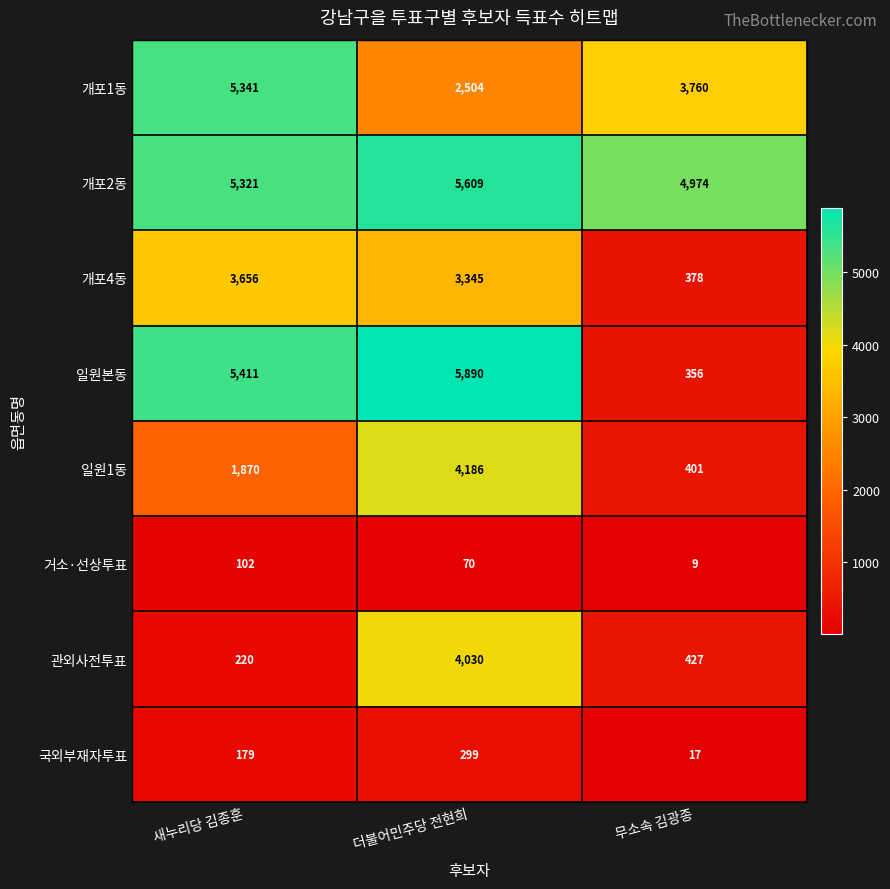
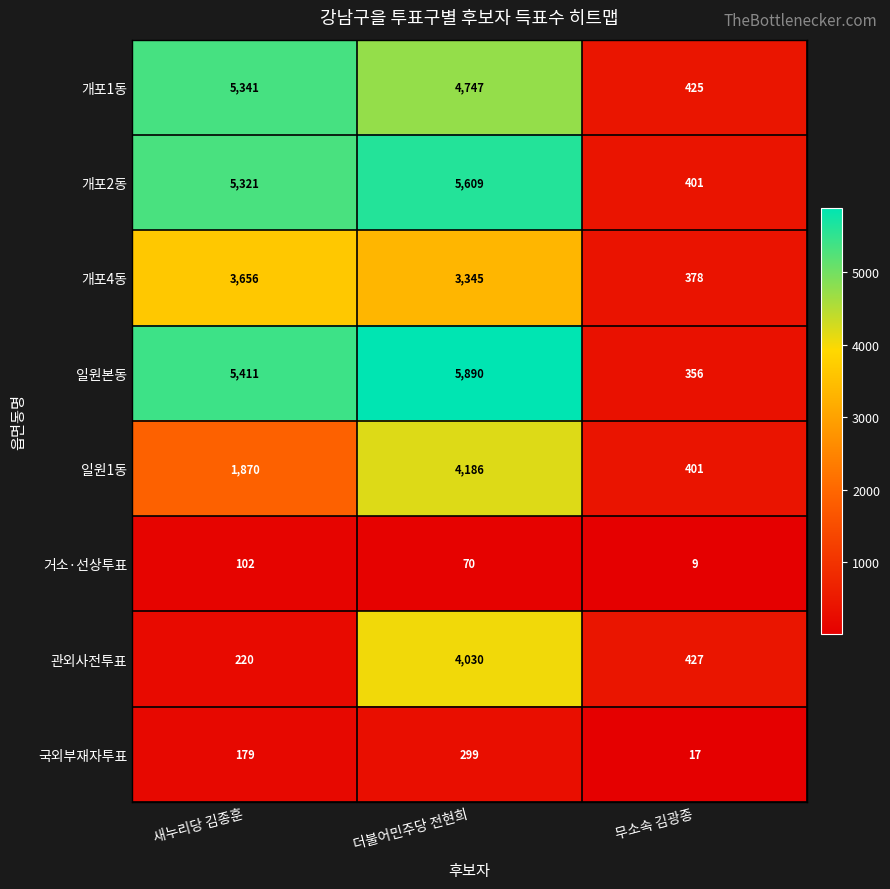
개포1동, 더불어민주당 전현희: 2,504 -> 4,747
개포1동, 무소속 김광종: 3,760 -> 425
개포2동, 무소속 김광종: 4,974 -> 401
